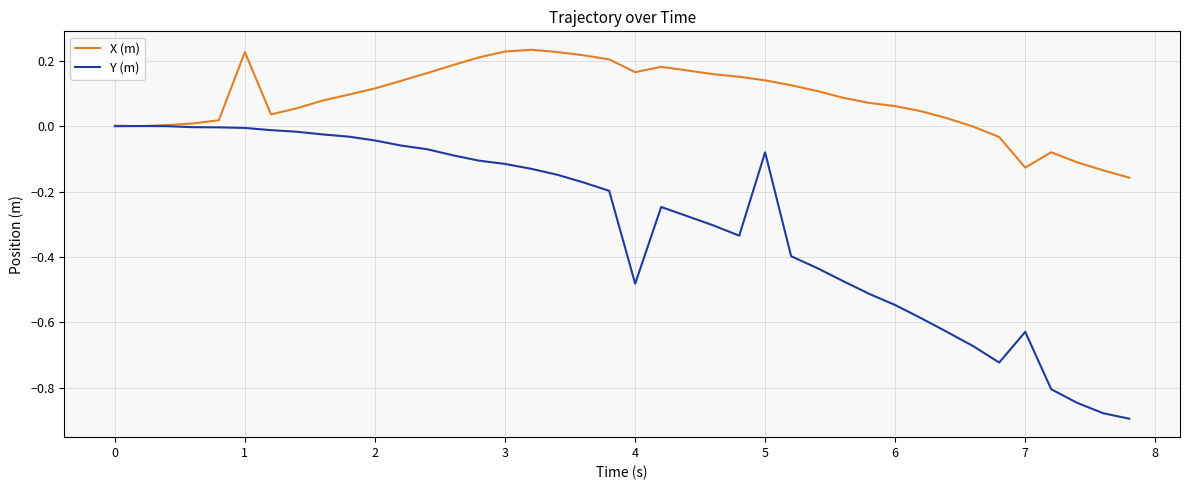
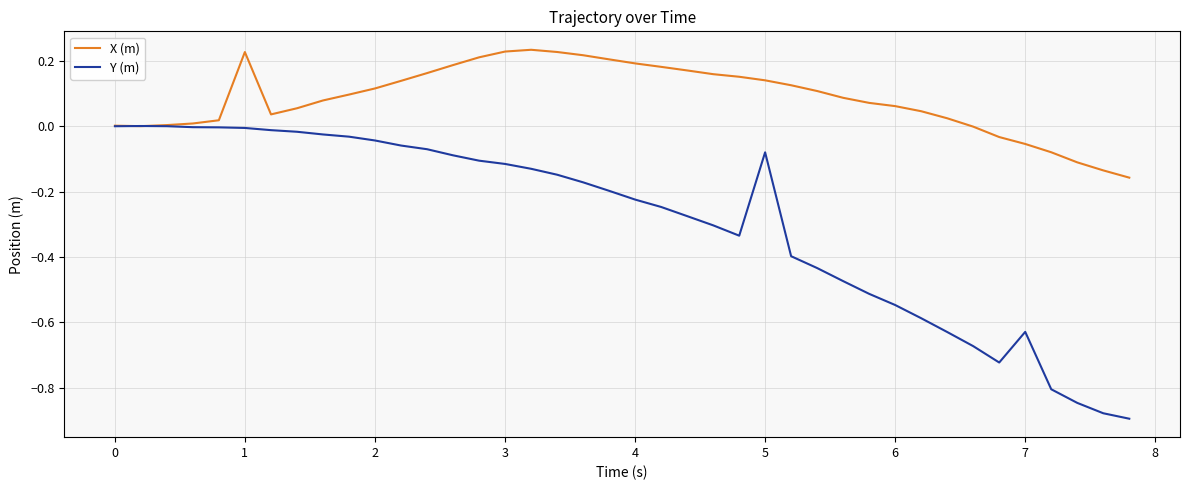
X (m), 4: 0.17 -> 0.19
Y (m), 4: -0.48 -> -0.22
X (m), 7: -0.13 -> -0.05
